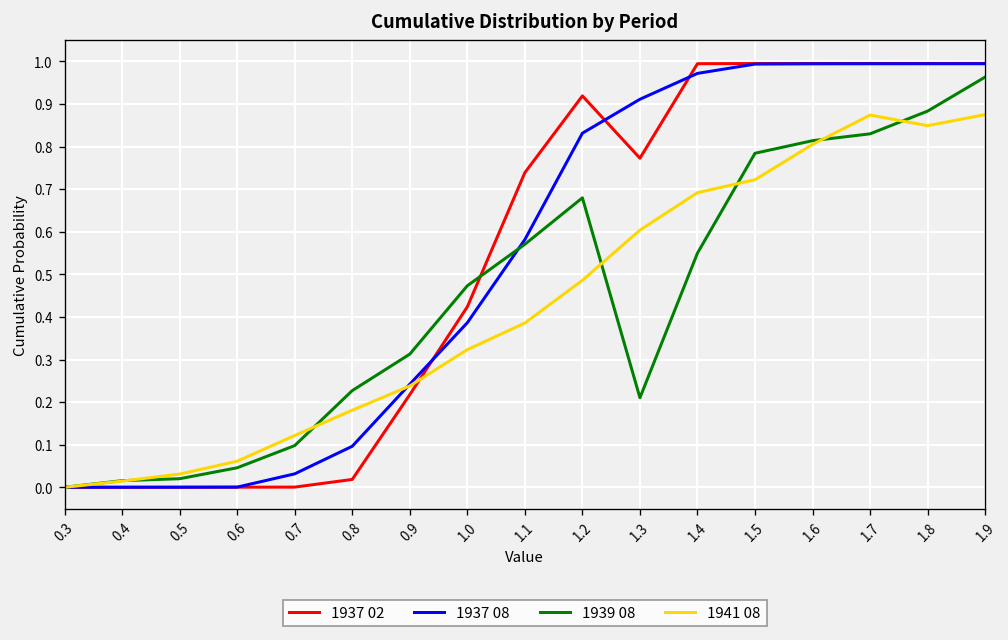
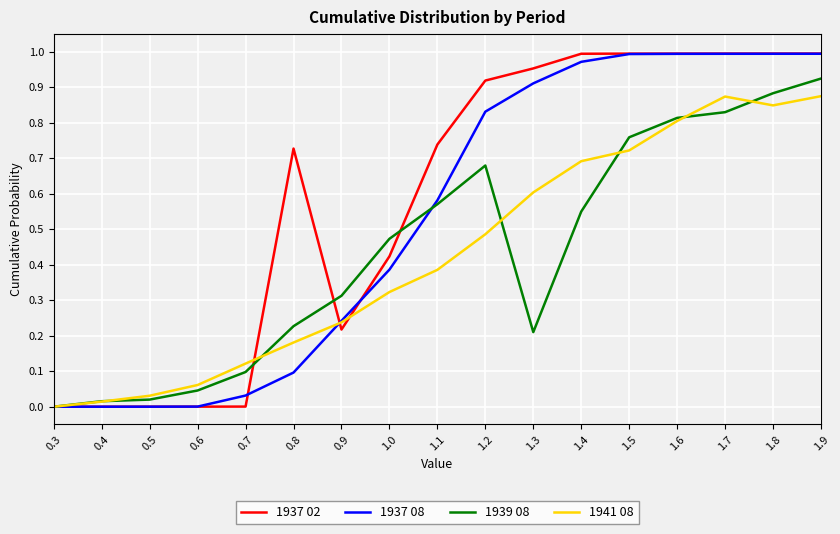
1937 02, 0.8: 0.02 -> 0.73
1937 02, 1.3: 0.77 -> 0.95
1939 08, 1.5: 0.78 -> 0.76
1939 08, 1.9: 0.96 -> 0.92
